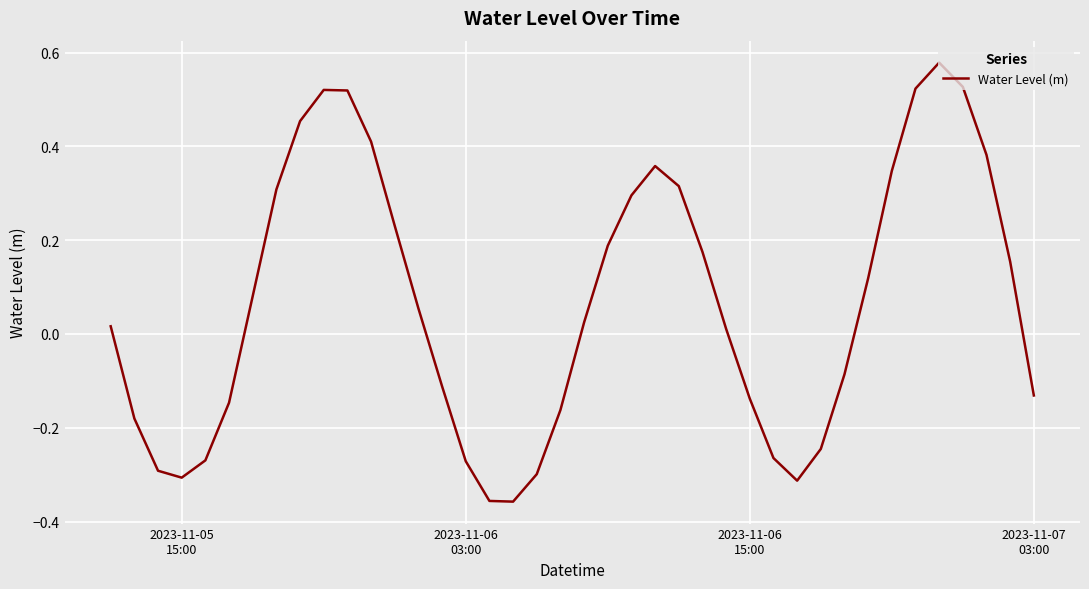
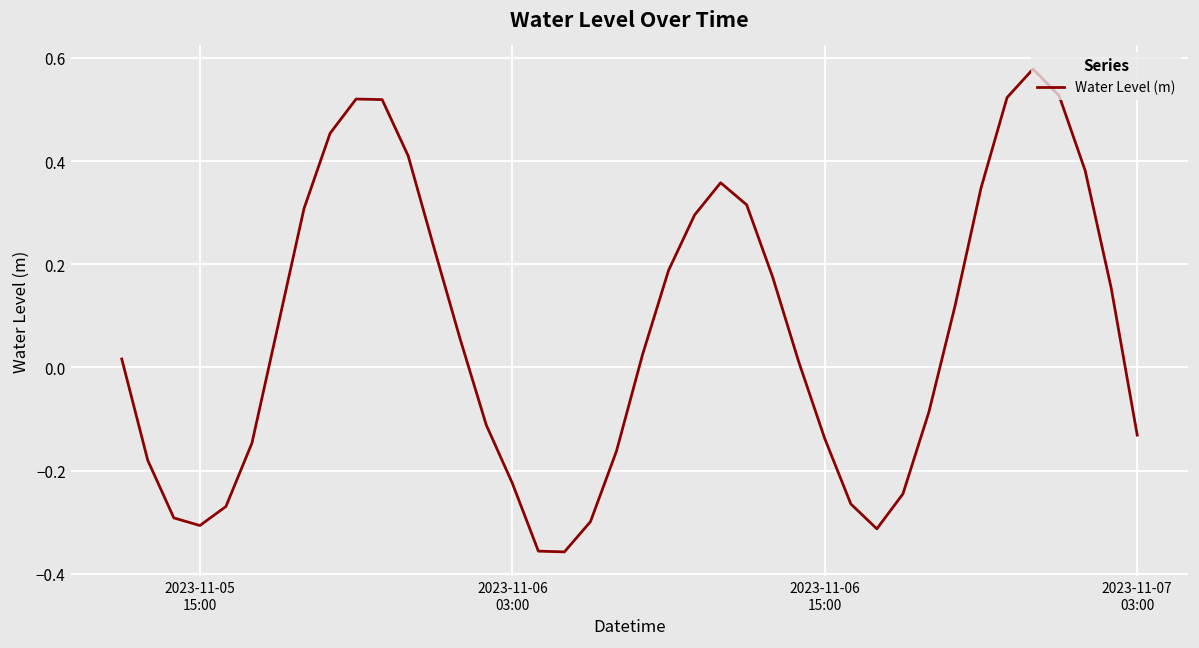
2023-11-06 03:00: -0.27 -> -0.22
